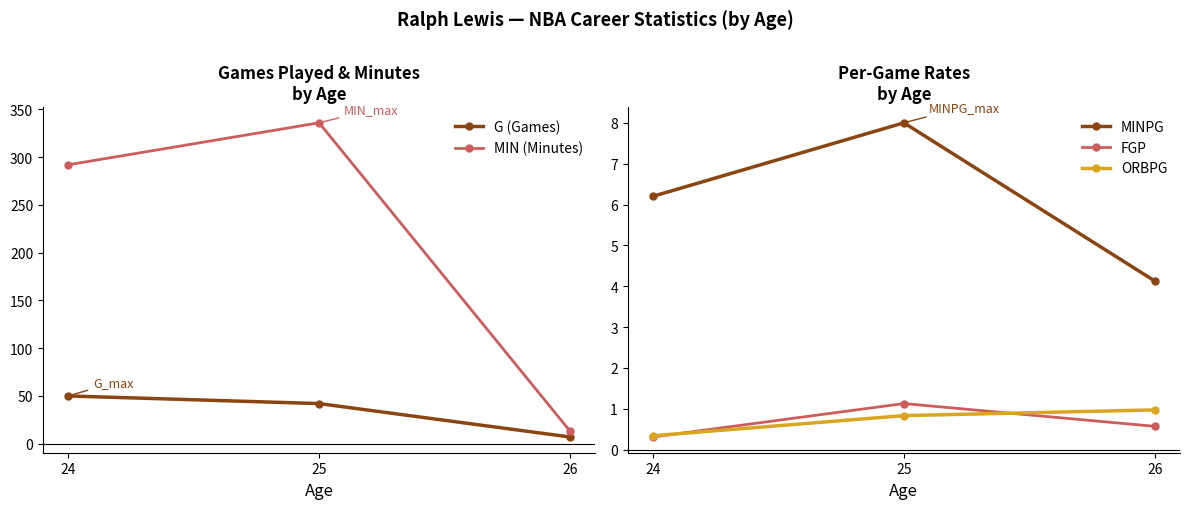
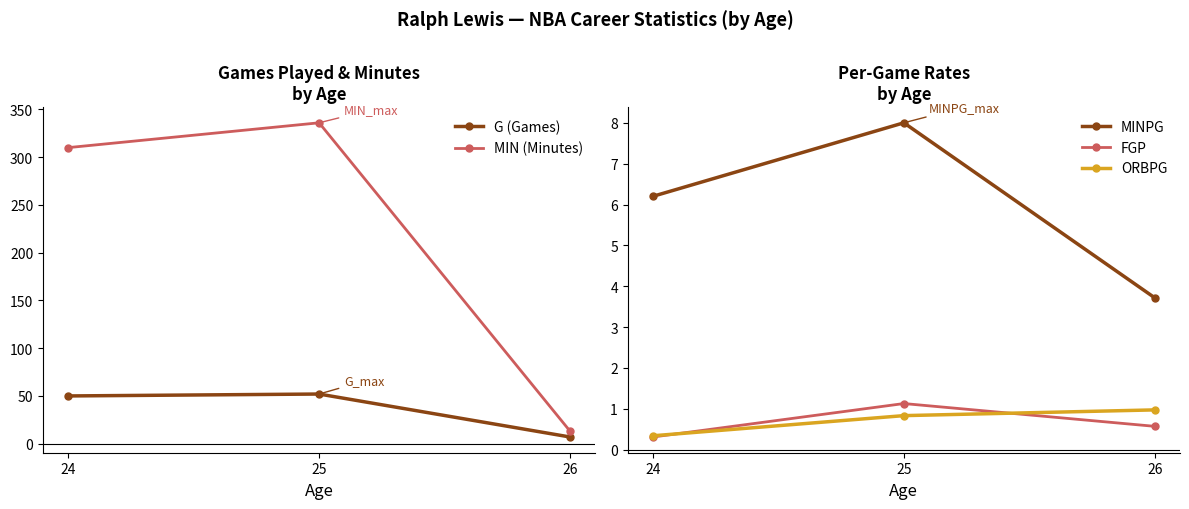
Games Played & Minutes by Age, MIN (Minutes), 24: 290 -> 310
Games Played & Minutes by Age, G (Games), 25: 40 -> 50
Per-Game Rates by Age, MINPG, 26: 4.1 -> 3.7
